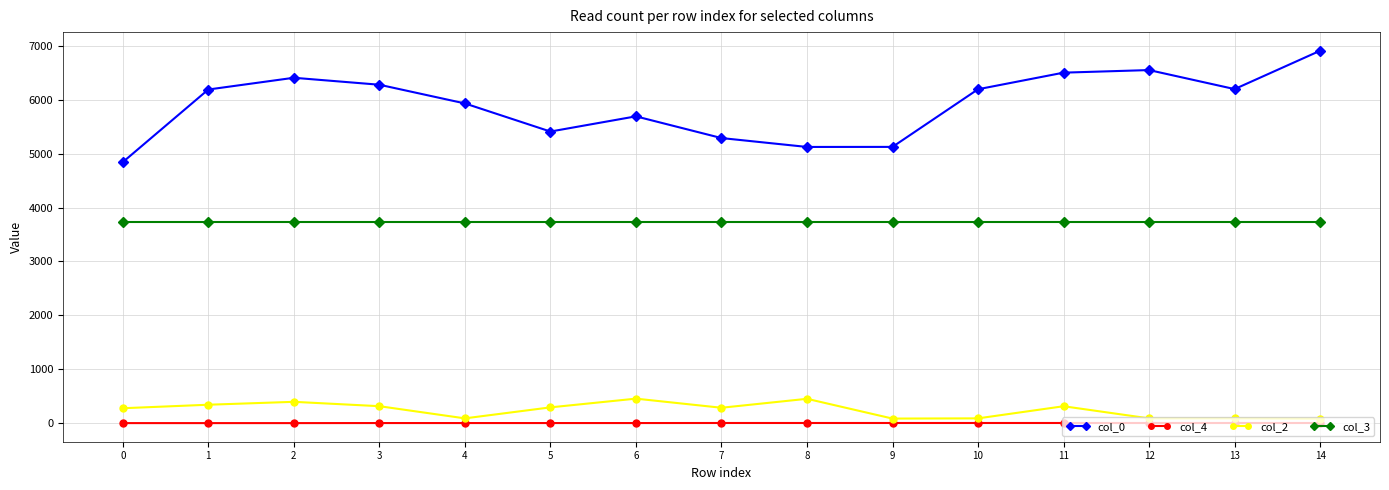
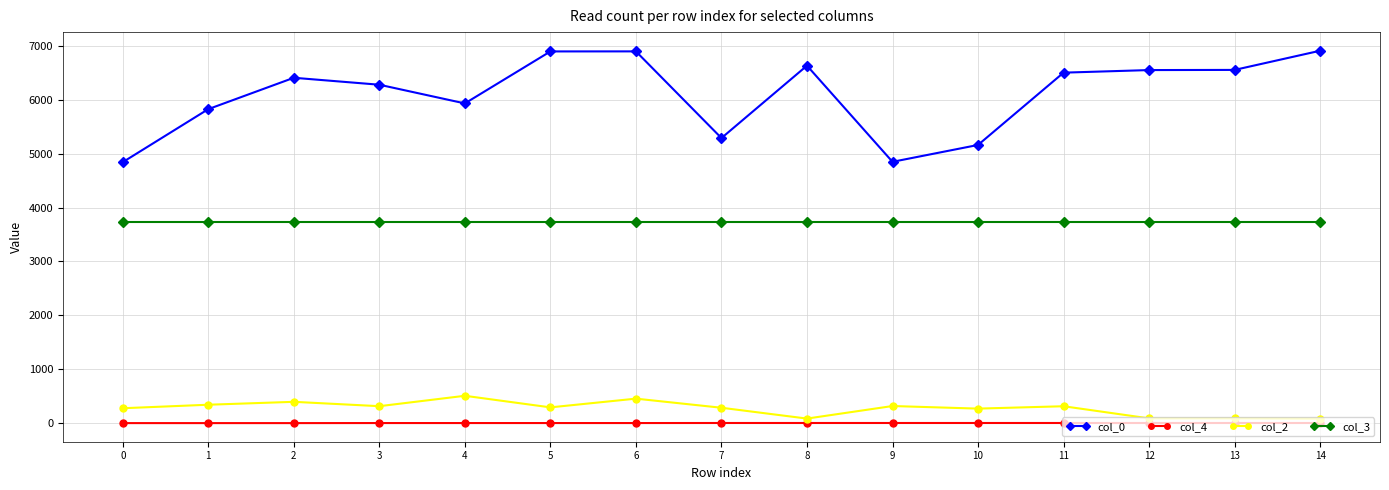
col_0, 1: 6200 -> 5800
col_2, 4: 100 -> 500
col_0, 5: 5400 -> 6900
col_0, 6: 5700 -> 6900
col_0, 8: 5100 -> 6600
col_2, 8: 500 -> 100
col_0, 9: 5100 -> 4900
col_2, 9: 100 -> 300
col_0, 10: 6200 -> 5200
col_2, 10: 100 -> 300
col_0, 13: 6200 -> 6600
